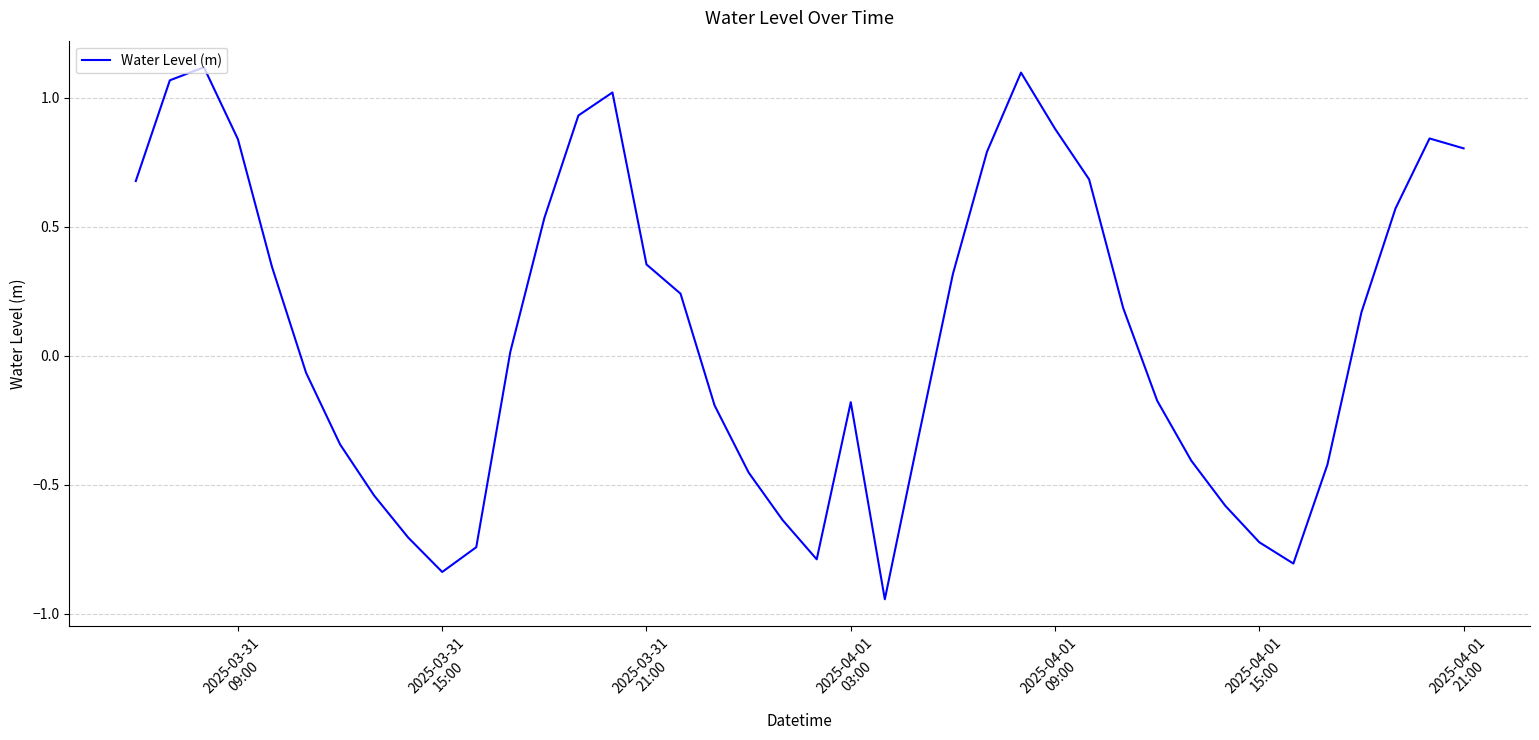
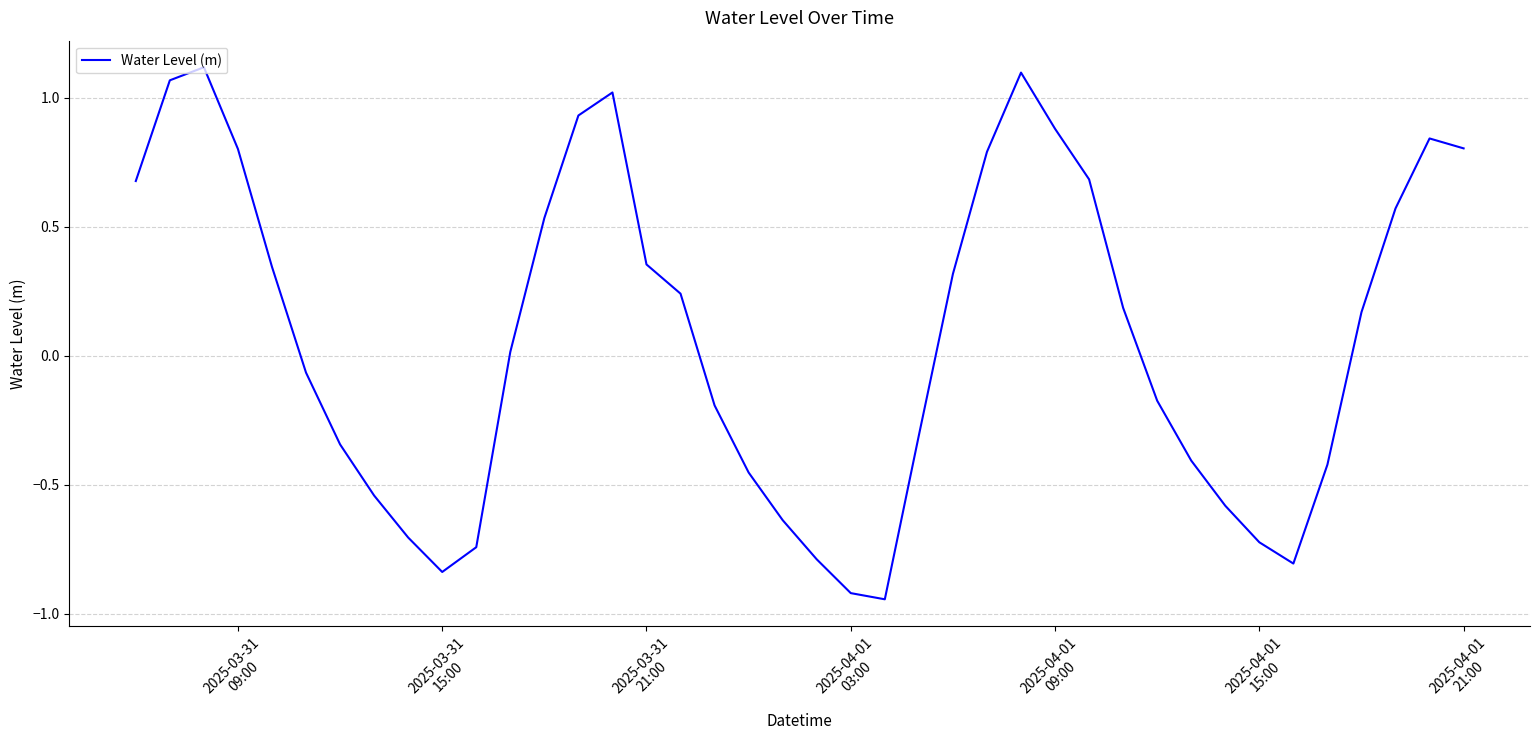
2025-03-31 09:00: 0.84 -> 0.80
2025-04-01 03:00: -0.18 -> -0.92
